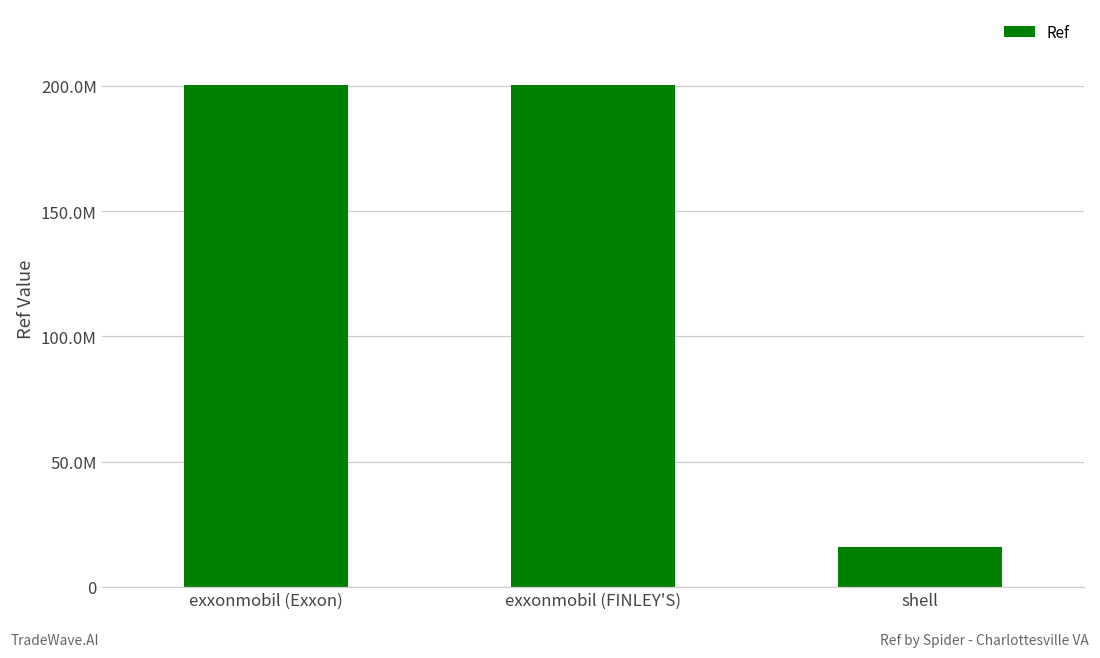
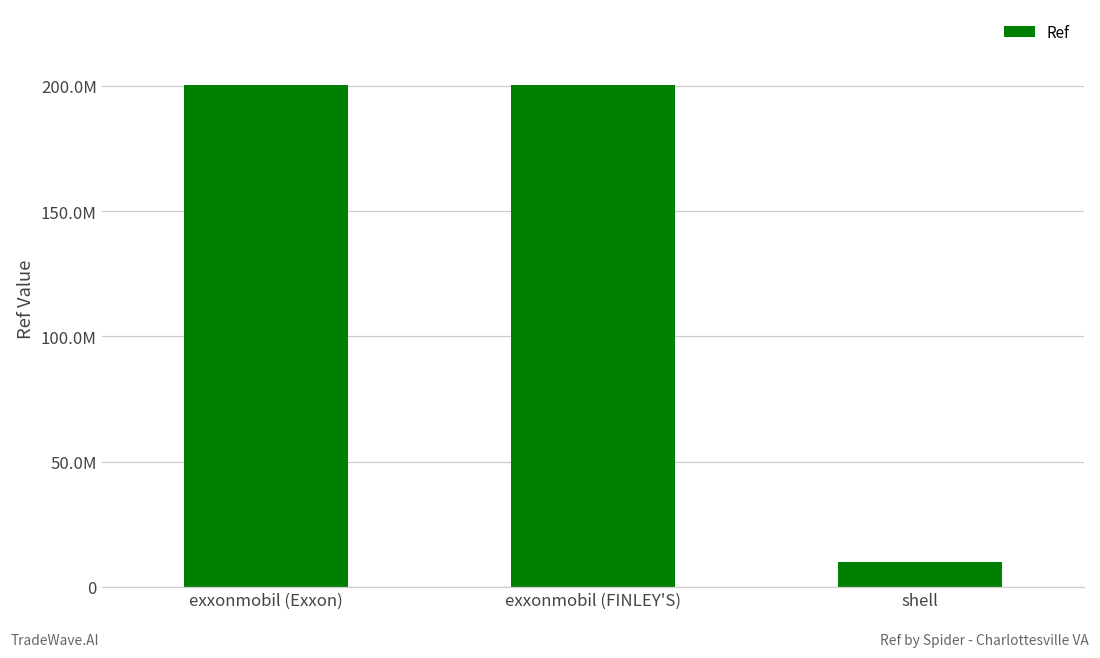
shell: 16000000 -> 10000000
